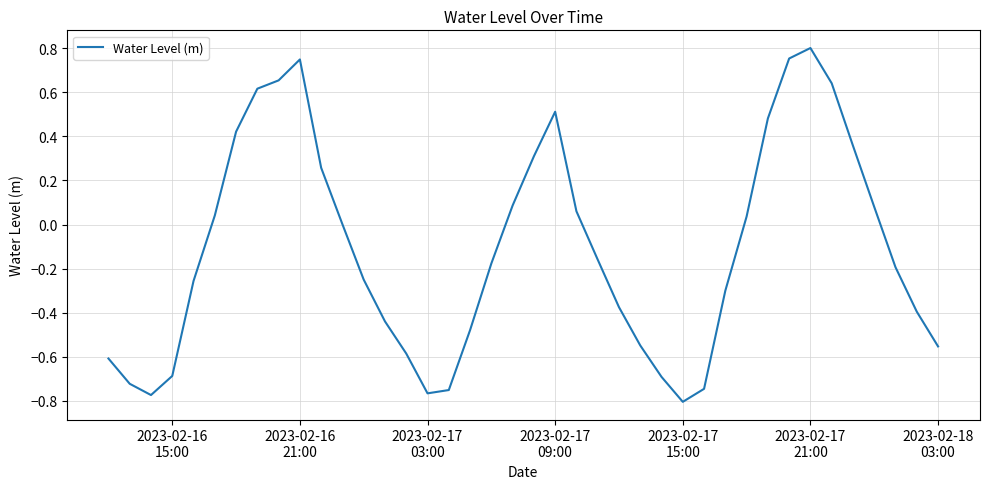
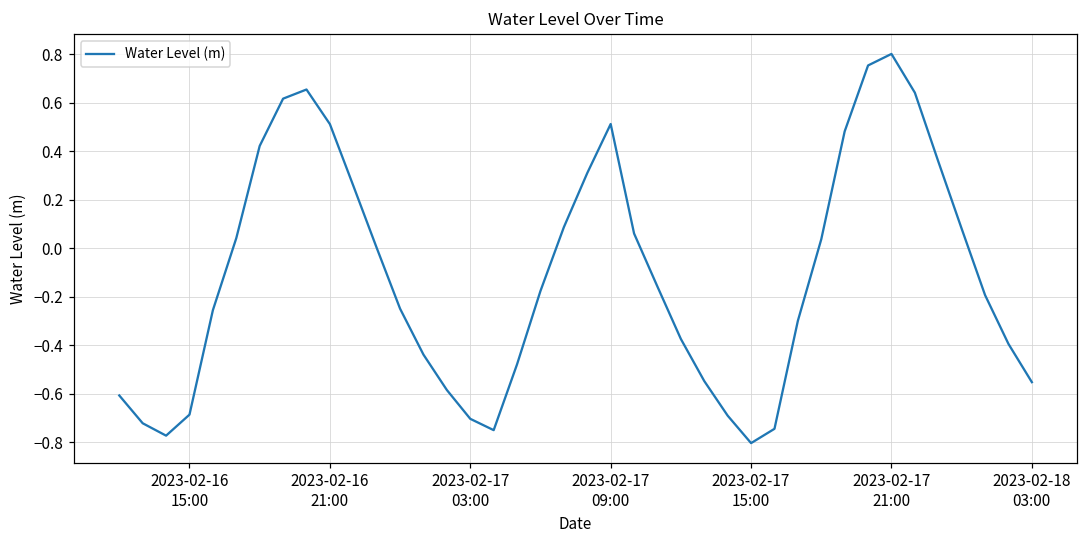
2023-02-16 21:00: 0.75 -> 0.51
2023-02-17 03:00: -0.77 -> -0.70
